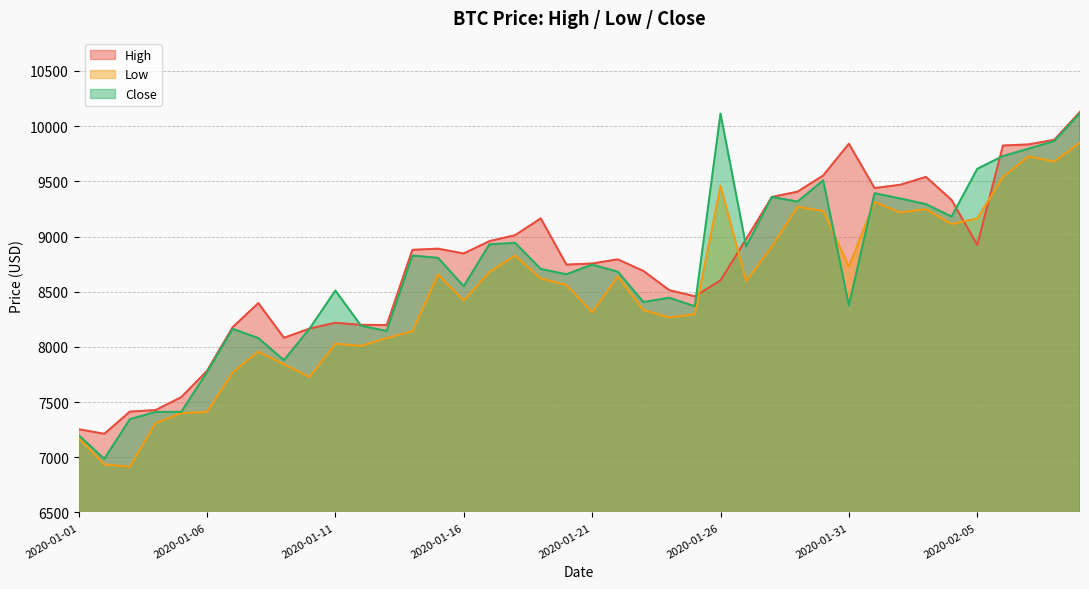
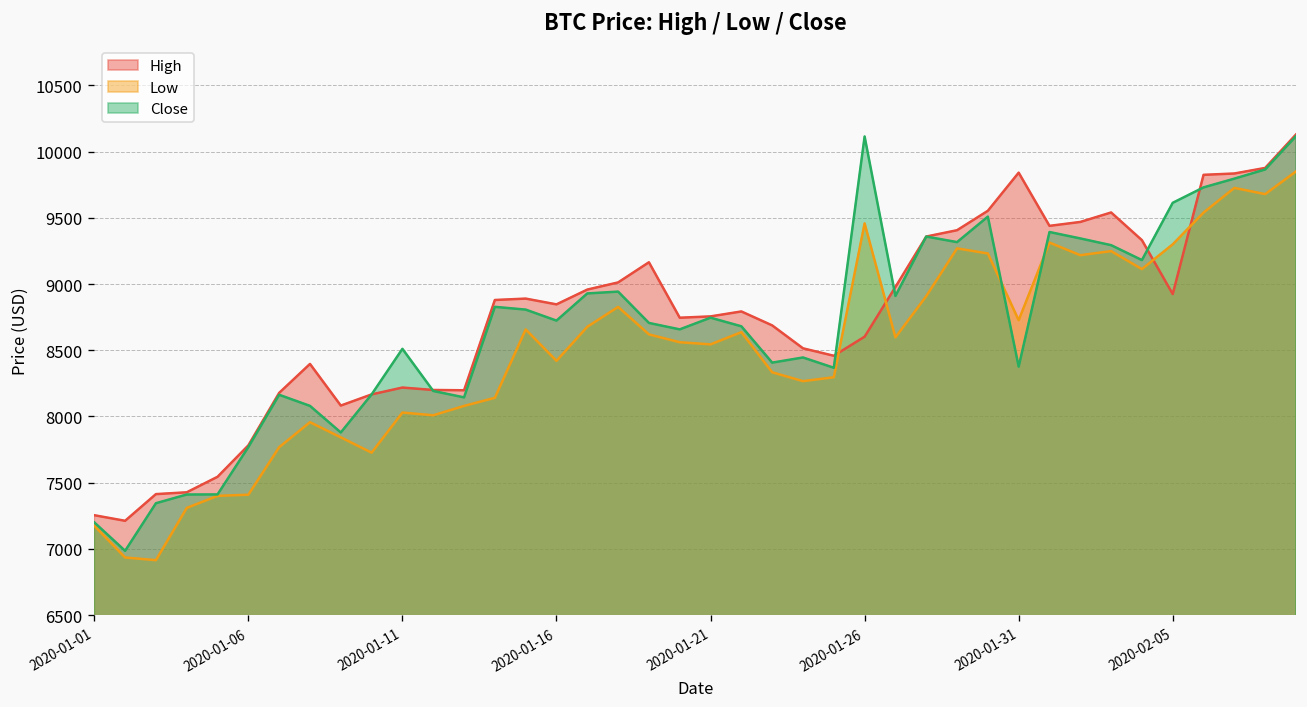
Close, 2020-01-16: 8550 -> 8720
Low, 2020-01-21: 8310 -> 8540
Low, 2020-02-05: 9160 -> 9300
